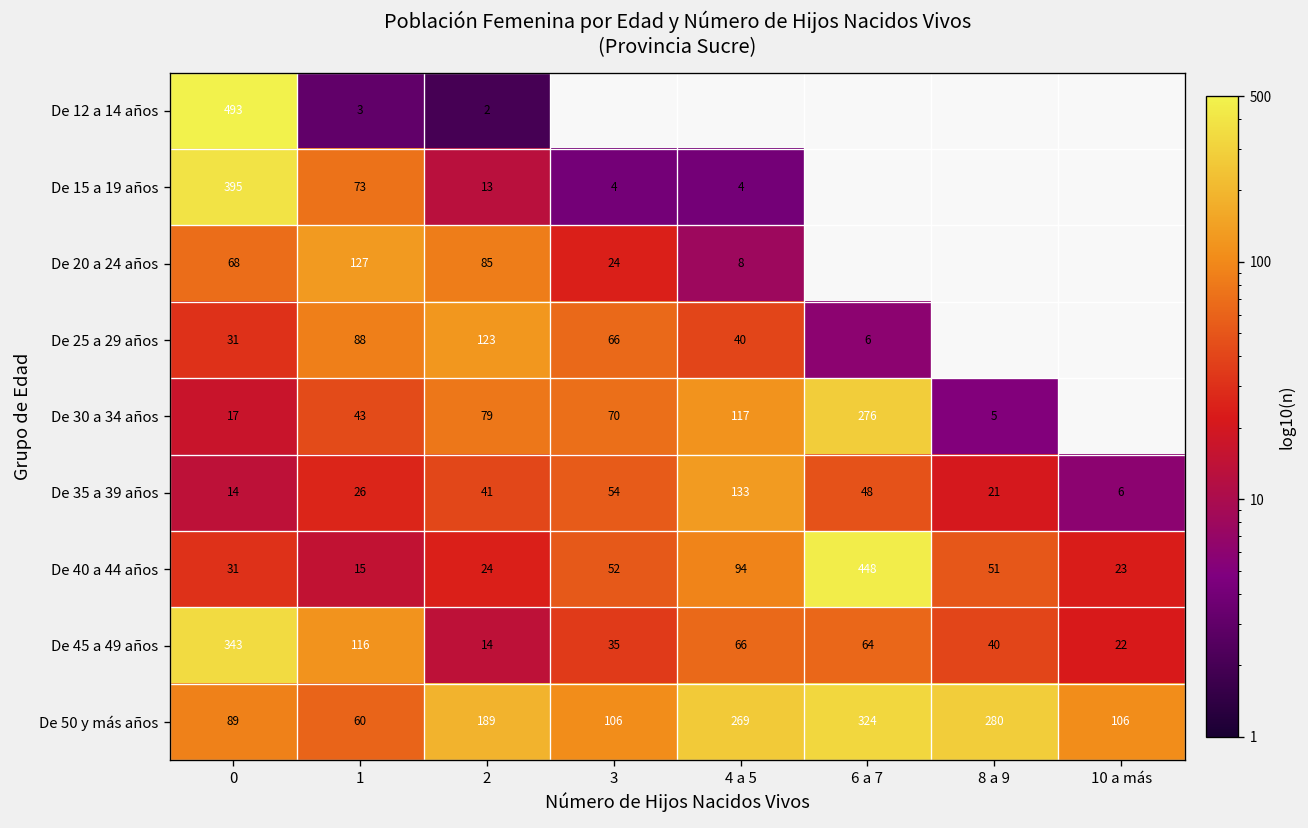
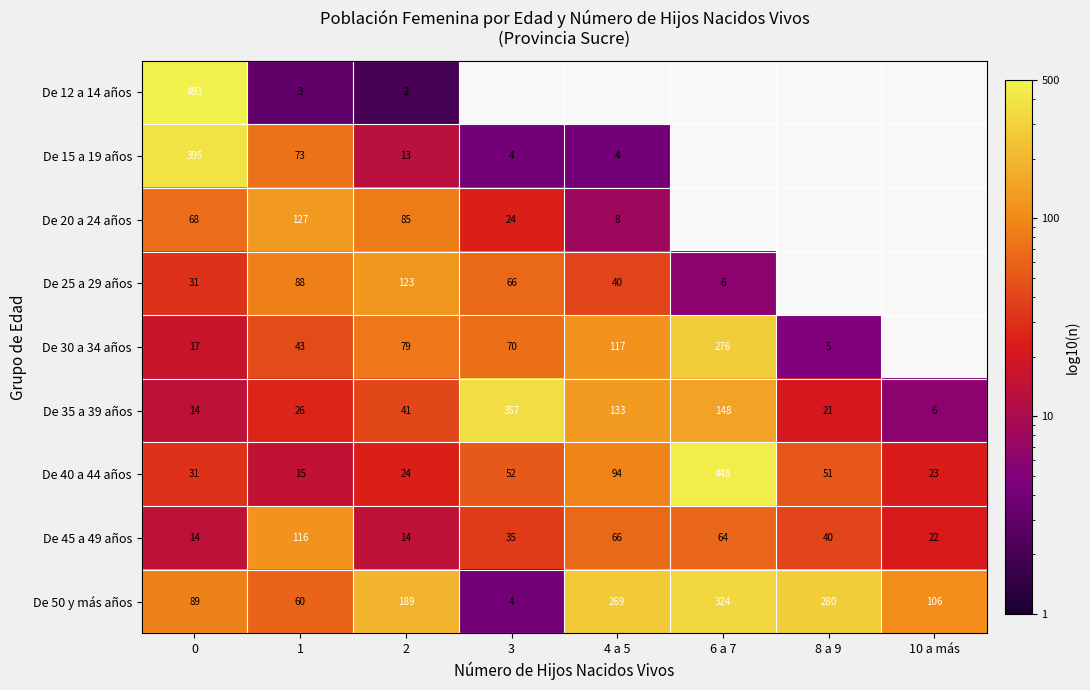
De 35 a 39 años, 3: 54 -> 357
De 35 a 39 años, 6 a 7: 48 -> 148
De 45 a 49 años, 0: 343 -> 14
De 50 y más años, 3: 106 -> 4
